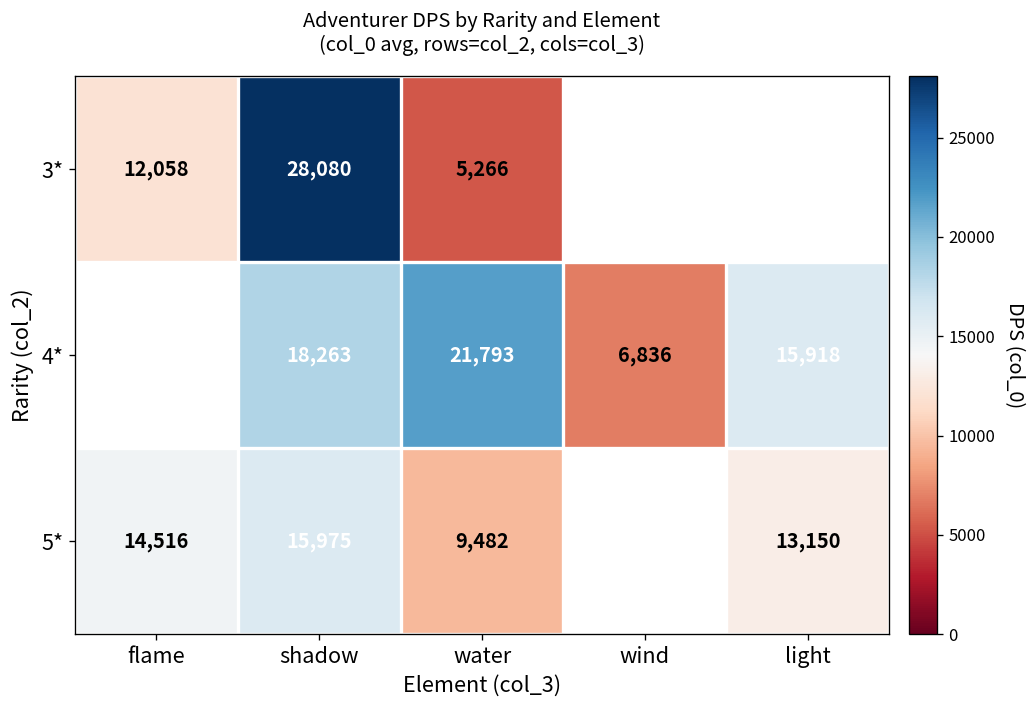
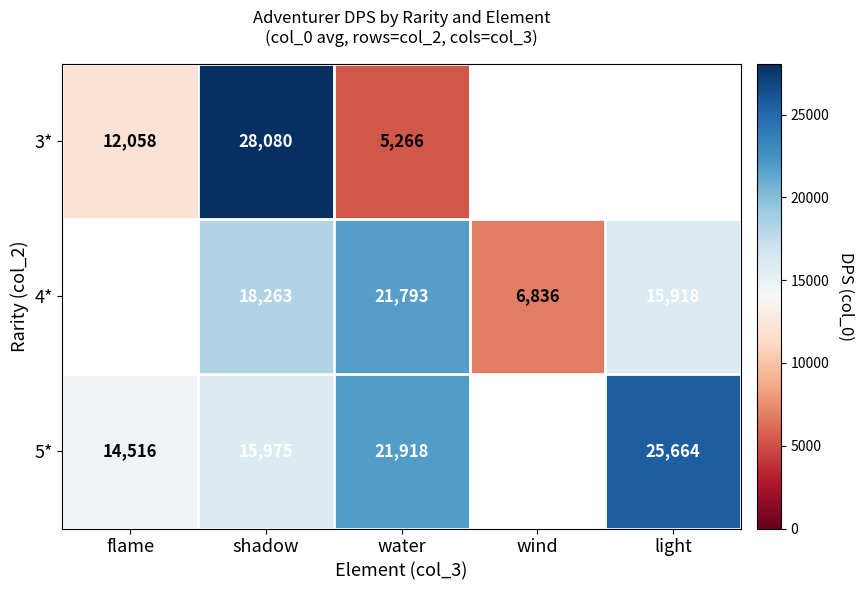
5*, water: 9,482 -> 21,918
5*, light: 13,150 -> 25,664
